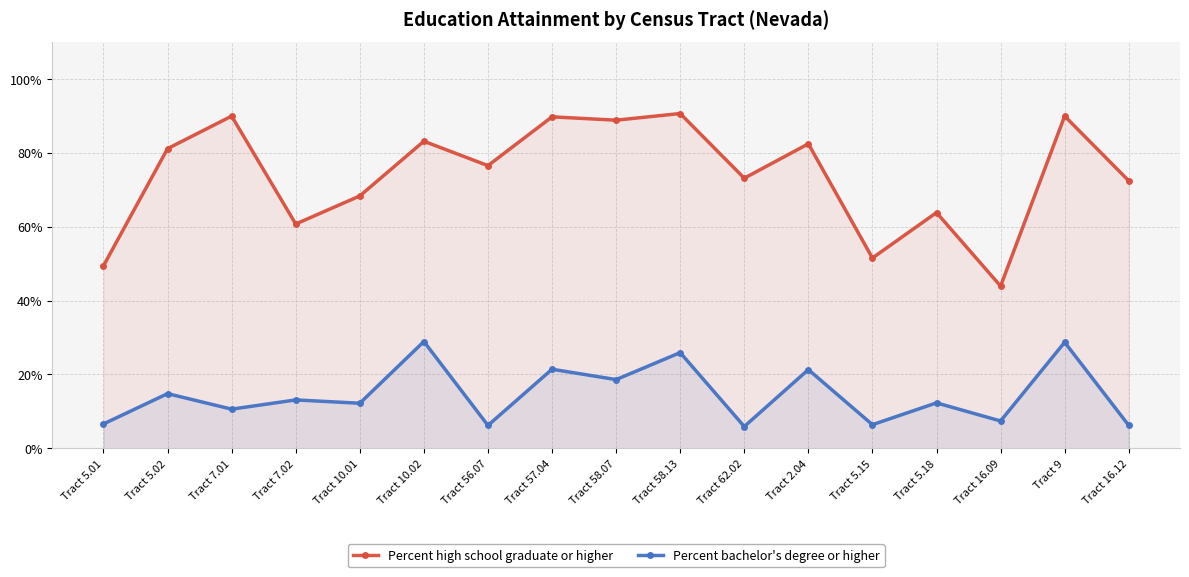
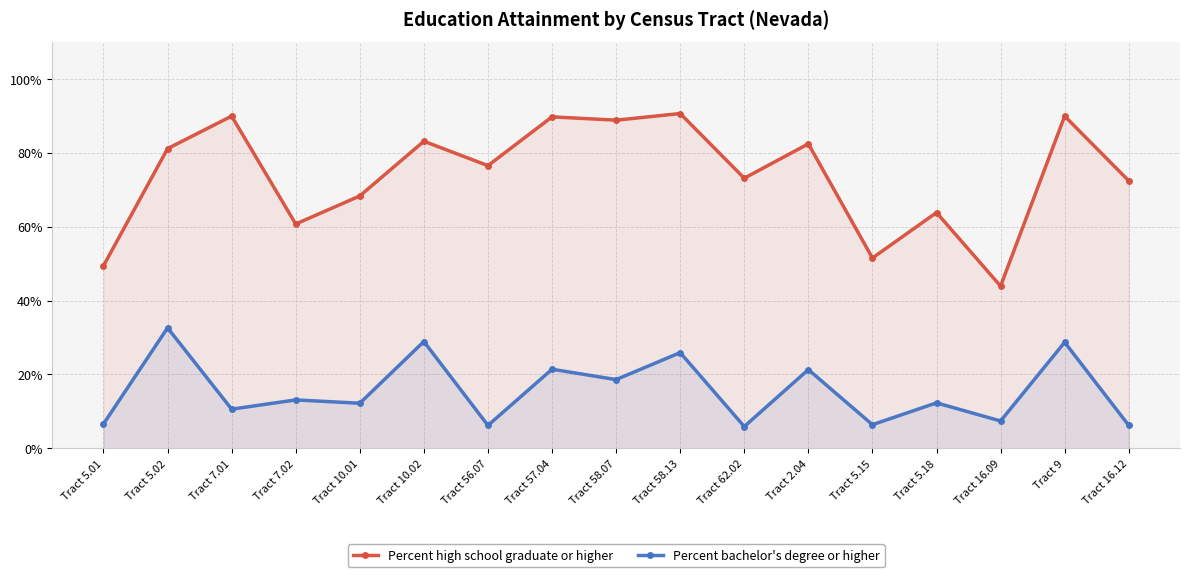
Percent bachelor's degree or higher, Tract 5.02: 15% -> 33%
